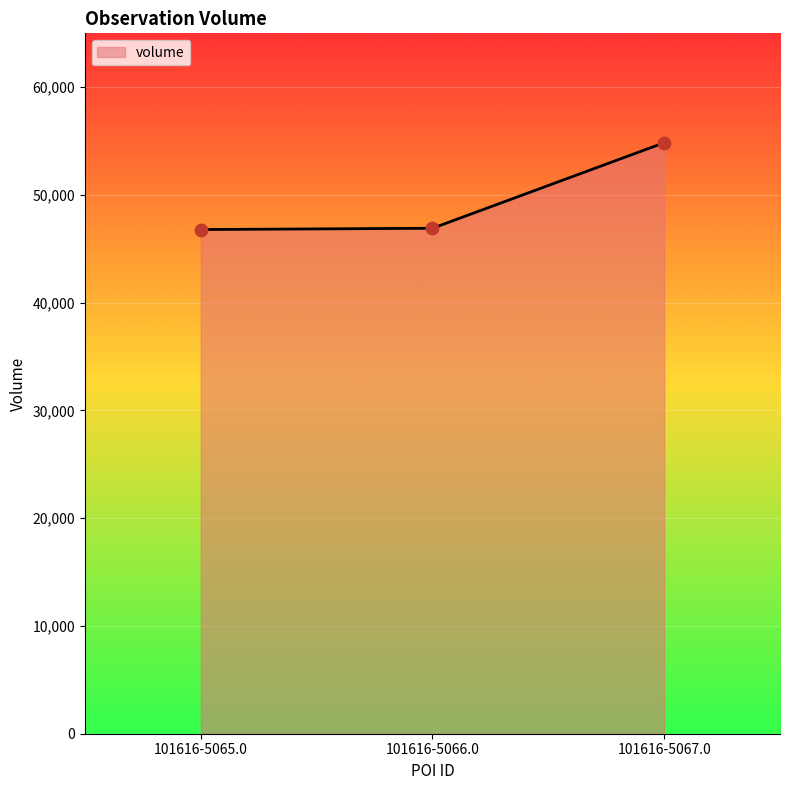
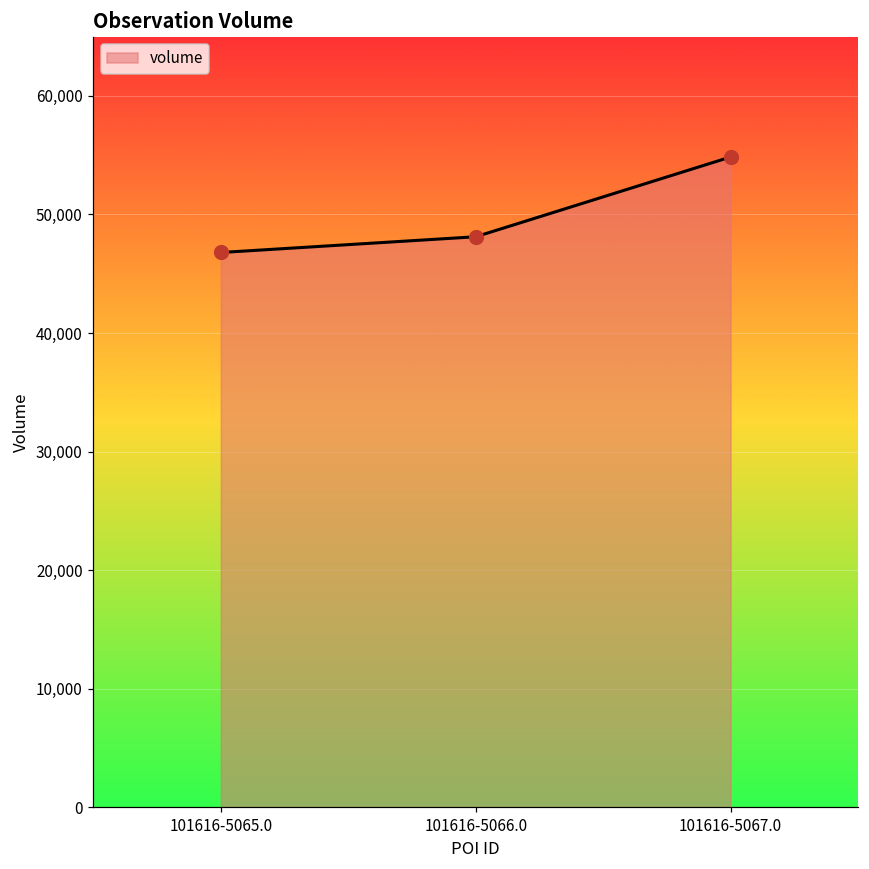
101616-5066.0: 46,900 -> 48,100
